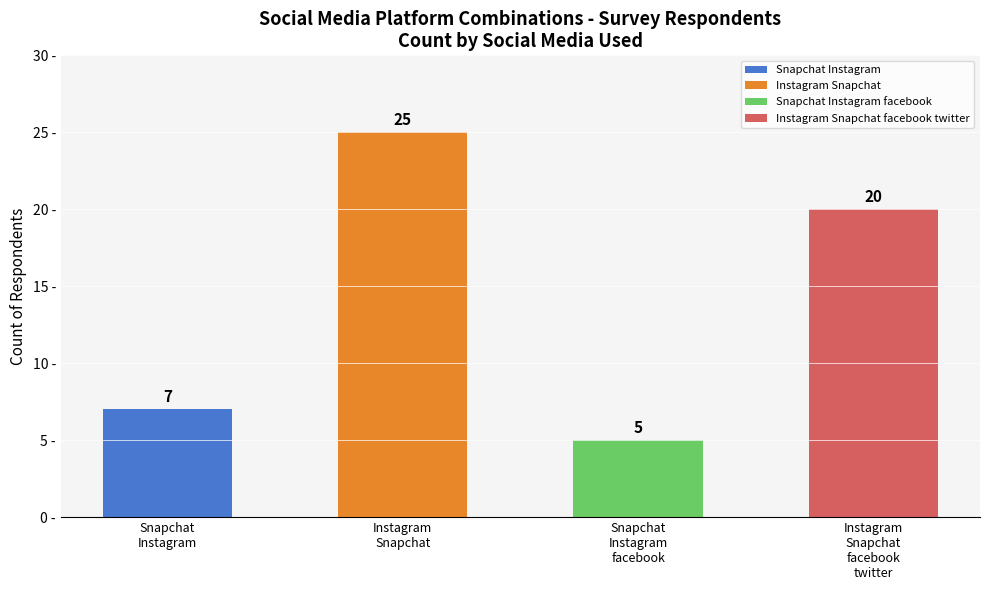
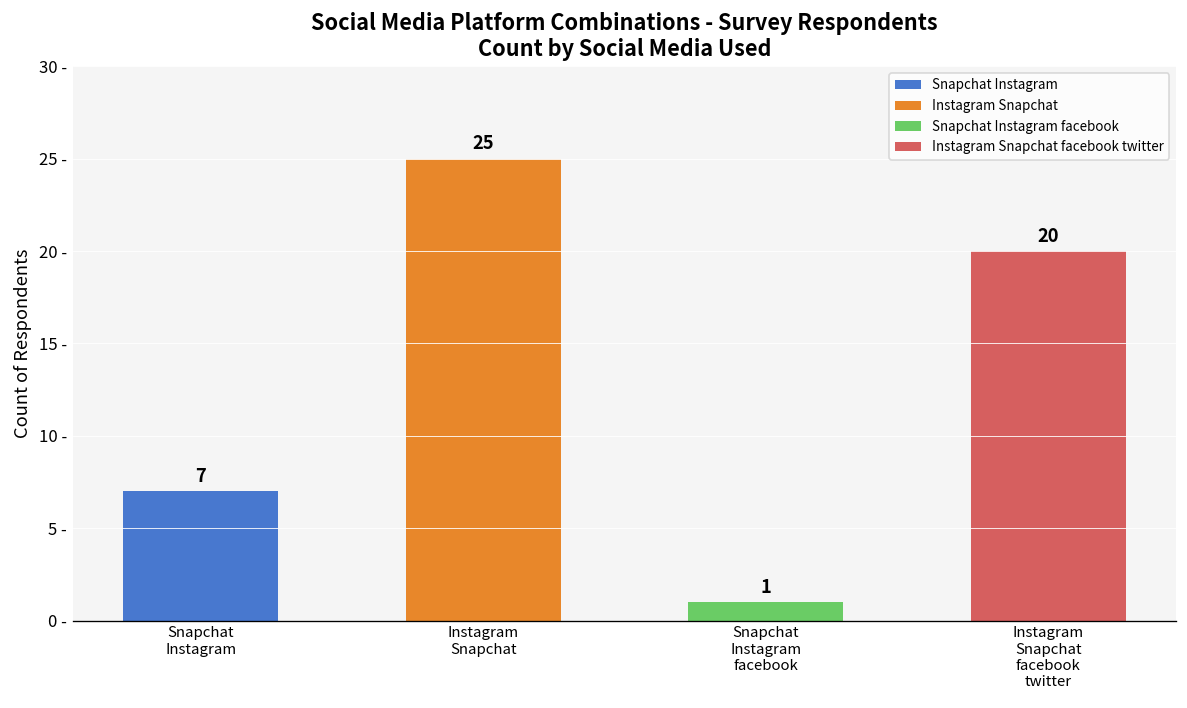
Snapchat Instagram facebook: 5 -> 1
